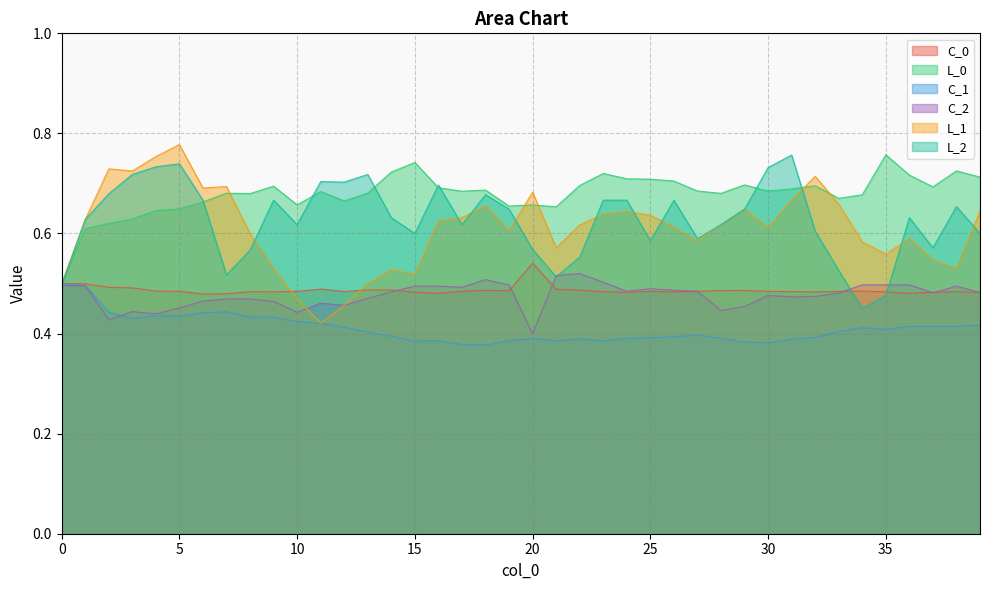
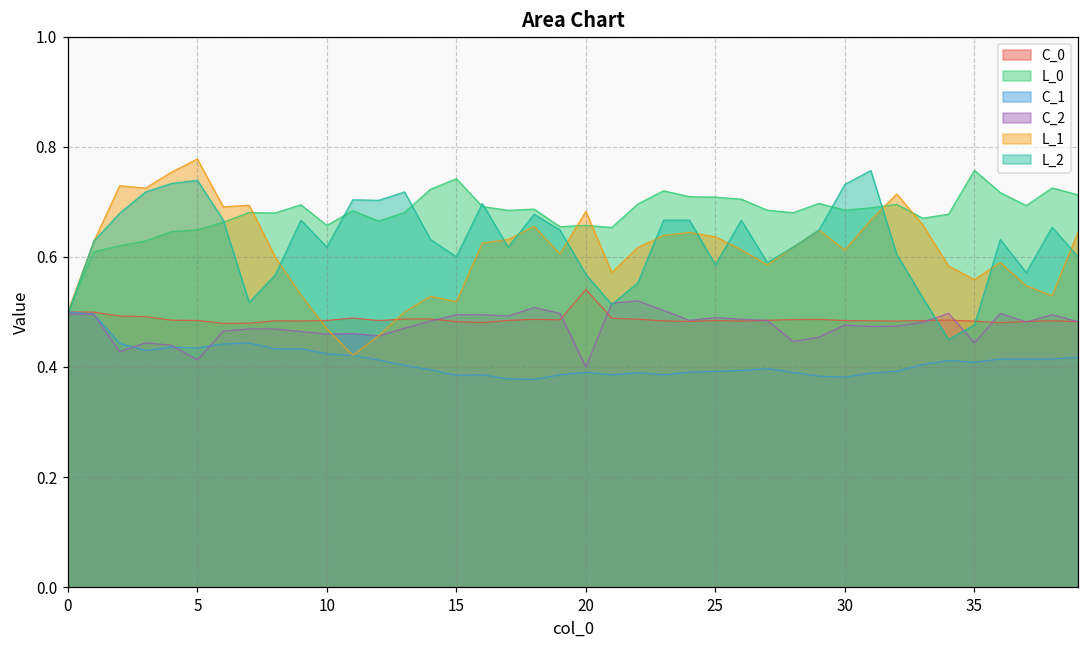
C_2, 5: 0.45 -> 0.41
C_2, 10: 0.44 -> 0.46
C_2, 35: 0.50 -> 0.44
